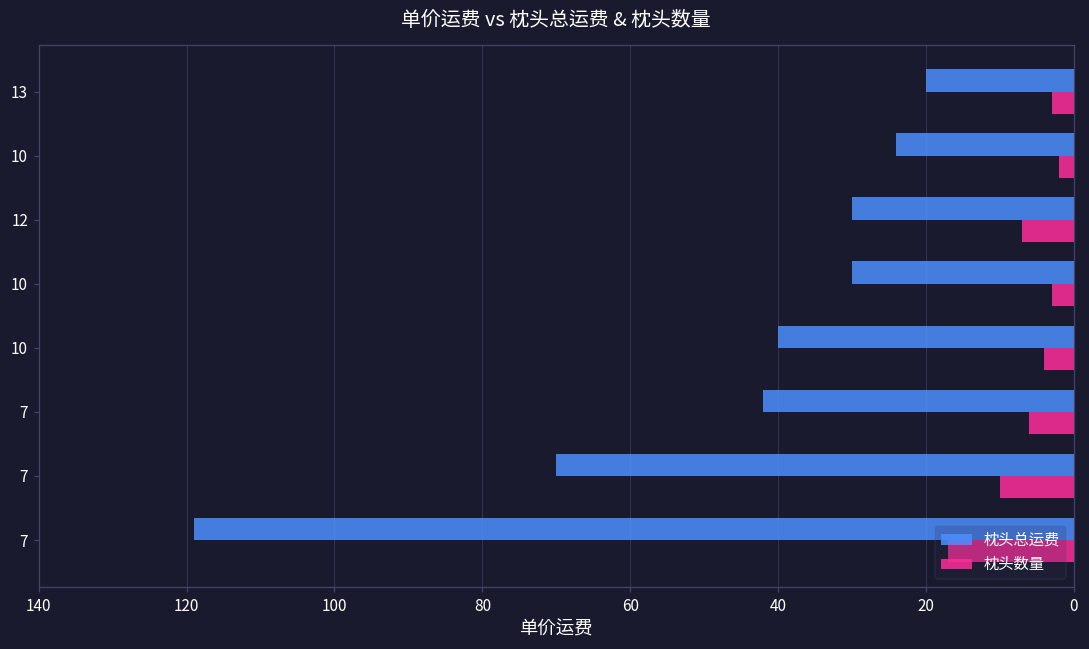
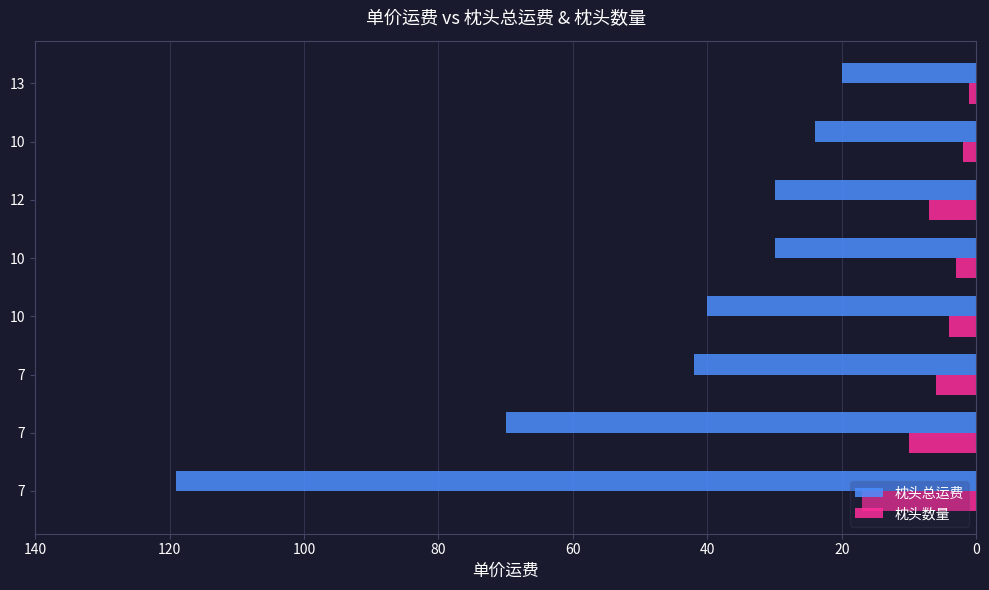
枕头数量, 13: 3 -> 1
